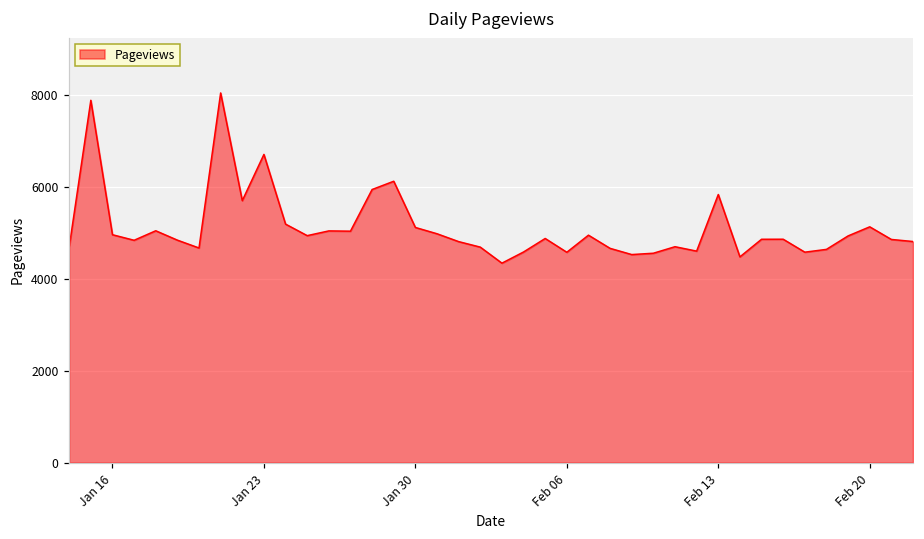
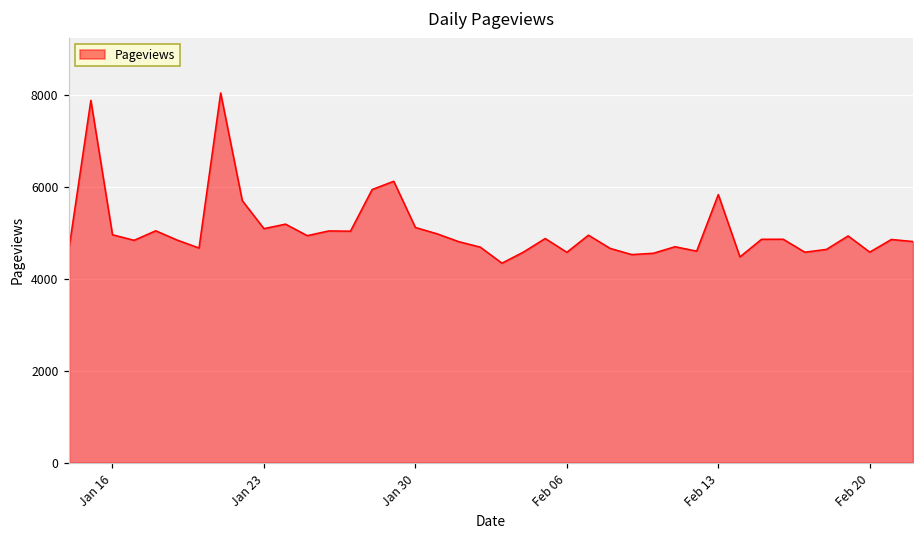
Jan 23: 6700 -> 5100
Feb 20: 5100 -> 4600
